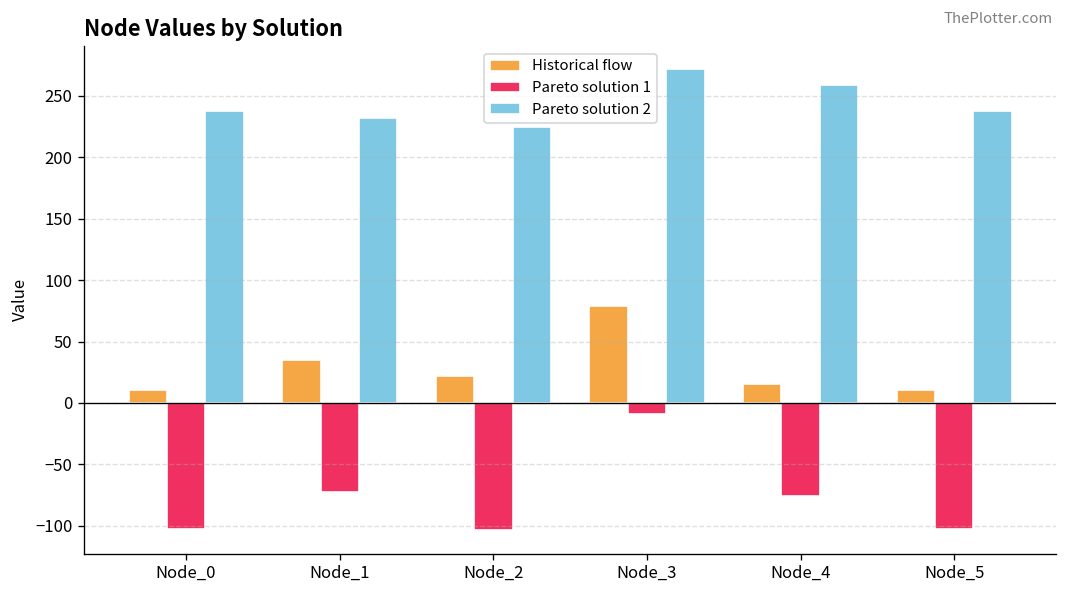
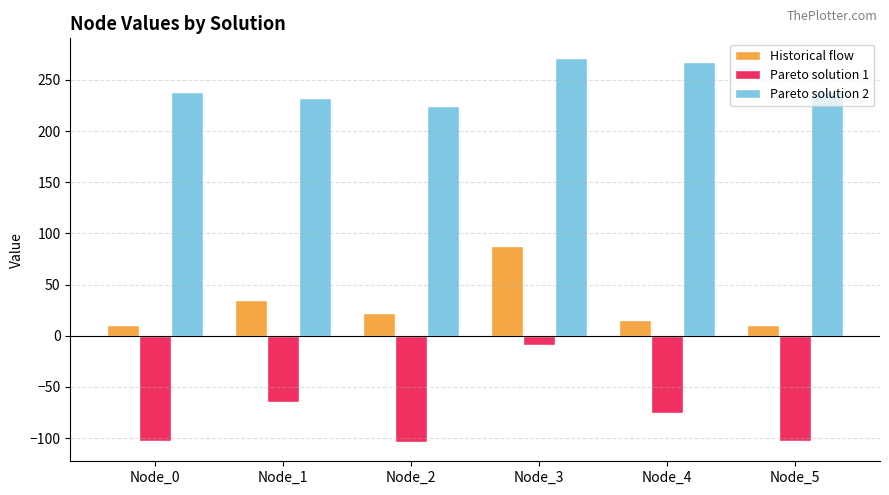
Pareto solution 1, Node_1: -72 -> -64
Historical flow, Node_3: 79 -> 88
Pareto solution 2, Node_4: 259 -> 268
